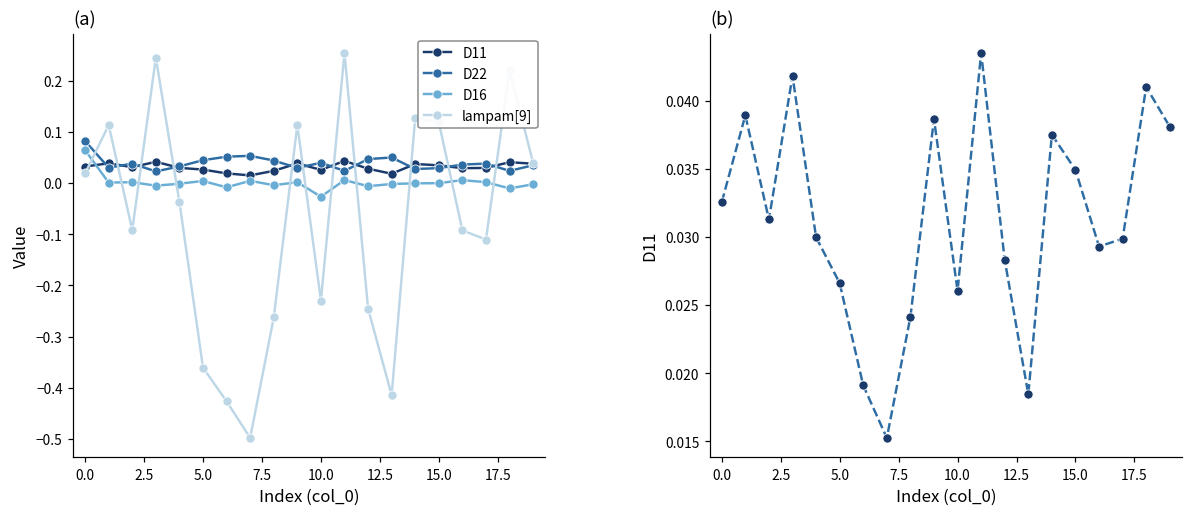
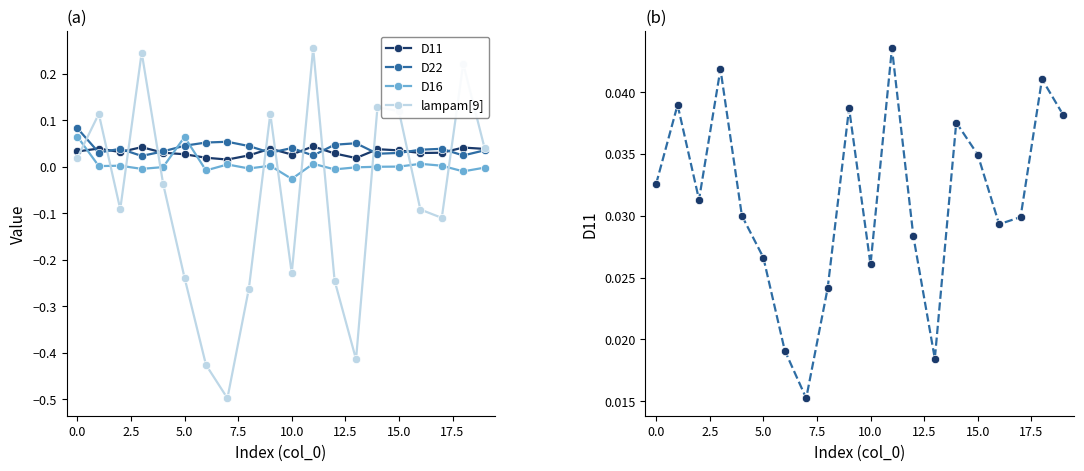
(a), D16, 5.0: 0.00 -> 0.06
(a), lampam[9], 5.0: -0.36 -> -0.24
